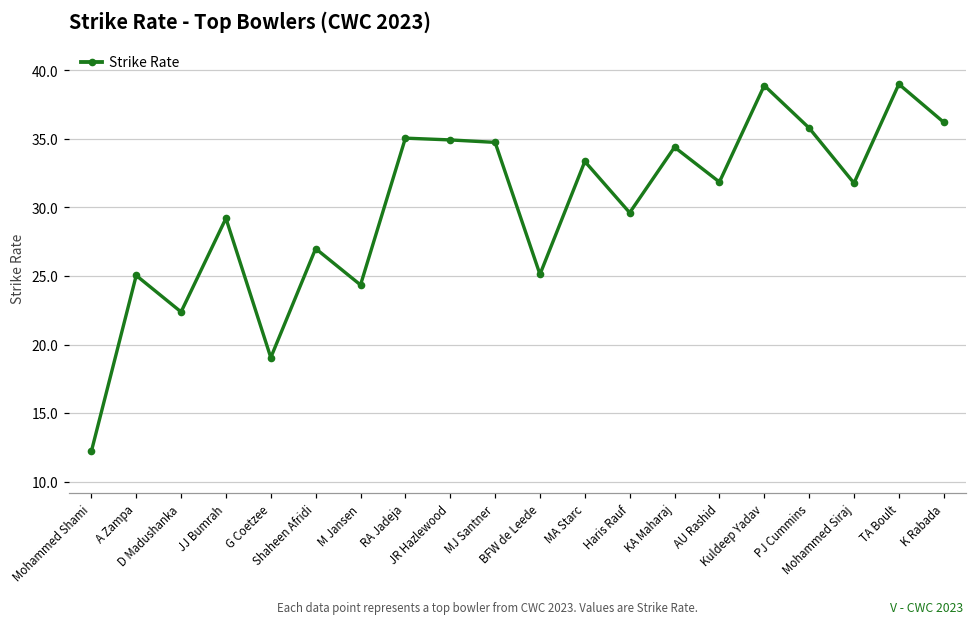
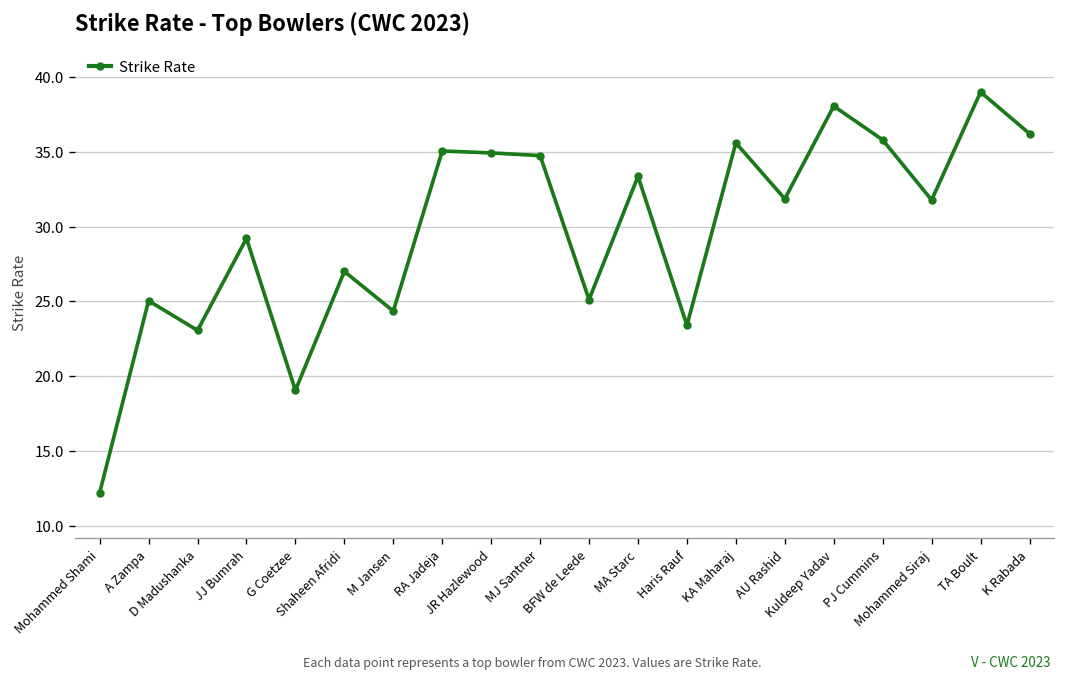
D Madushanka: 22.4 -> 23.1
Haris Rauf: 29.6 -> 23.4
KA Maharaj: 34.4 -> 35.6
Kuldeep Yadav: 38.9 -> 38.1
